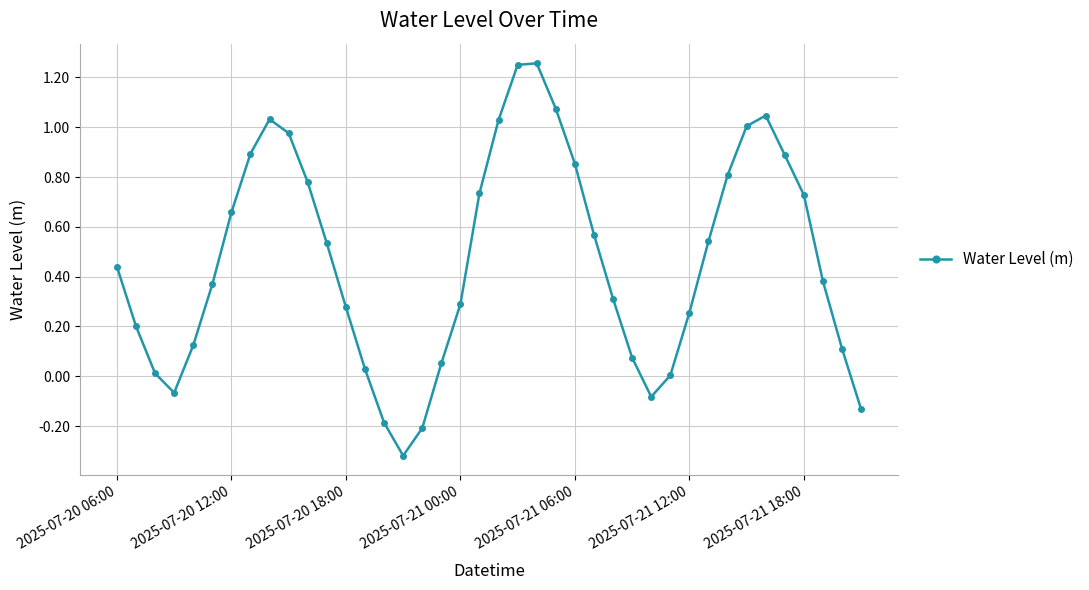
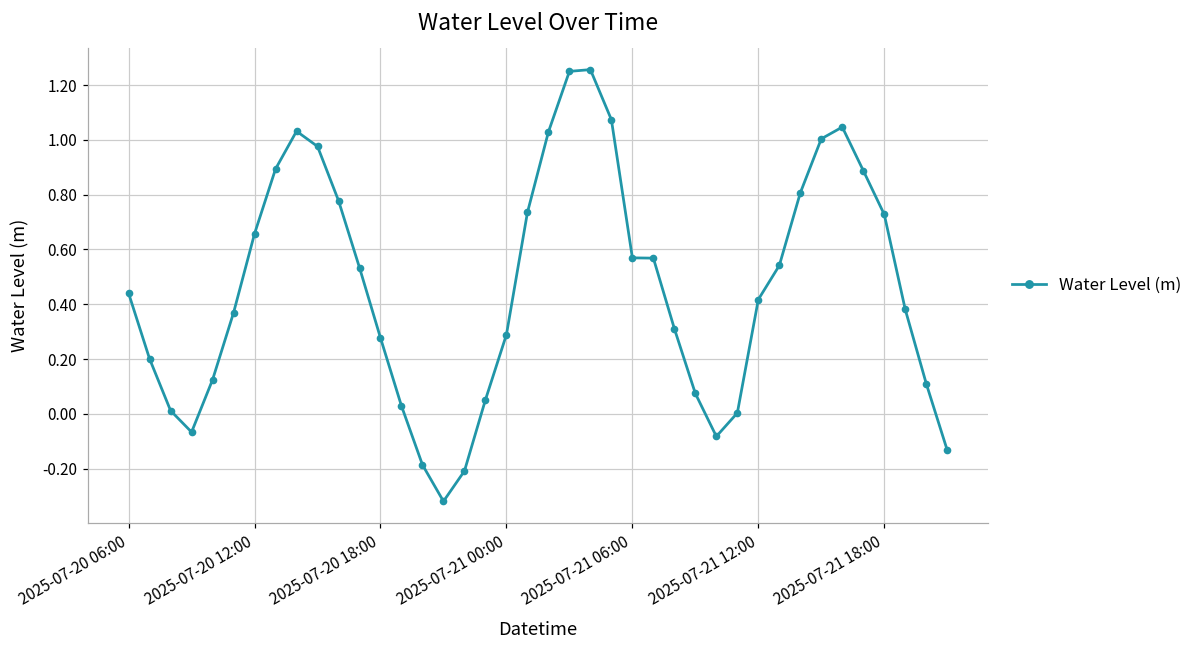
2025-07-21 06:00: 0.85 -> 0.57
2025-07-21 12:00: 0.26 -> 0.42
